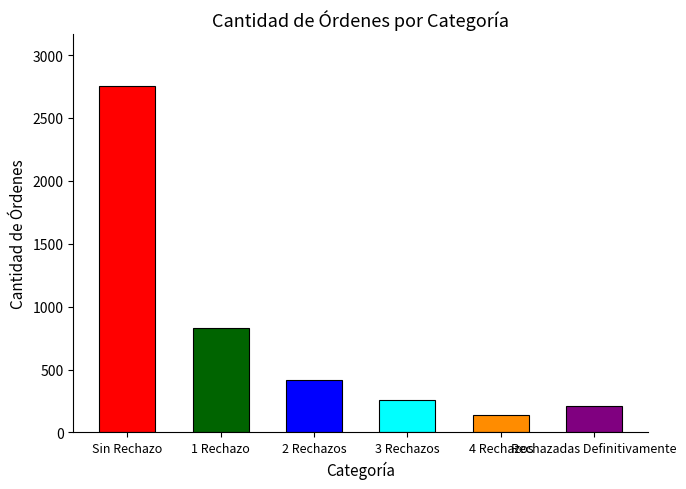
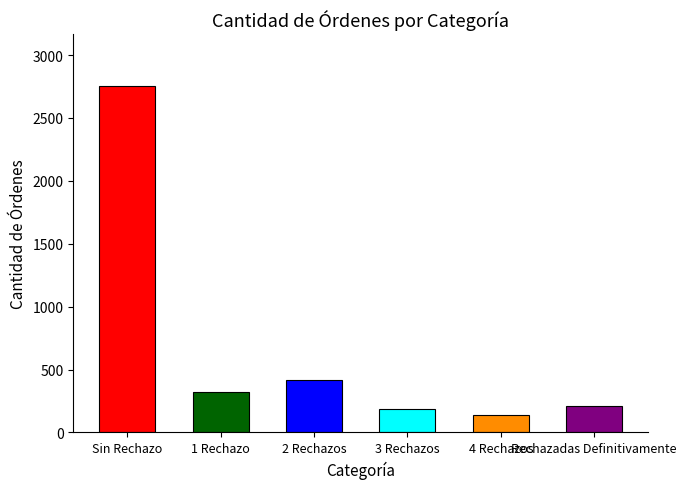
1 Rechazo: 830 -> 320
3 Rechazos: 250 -> 190
